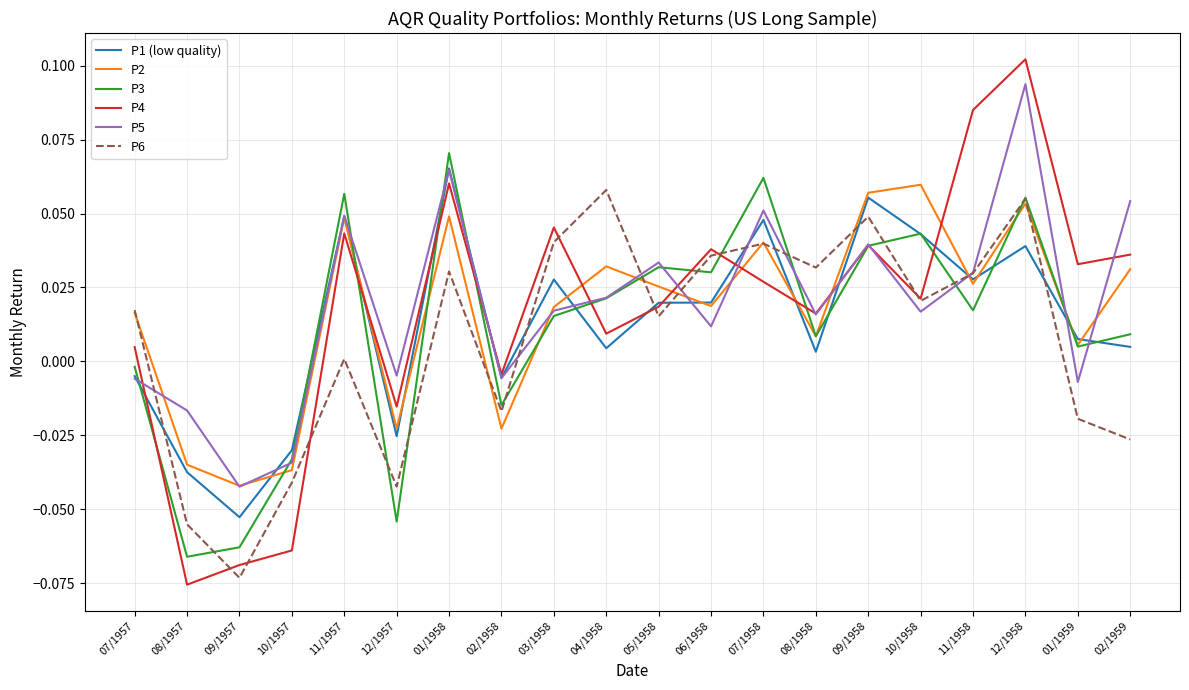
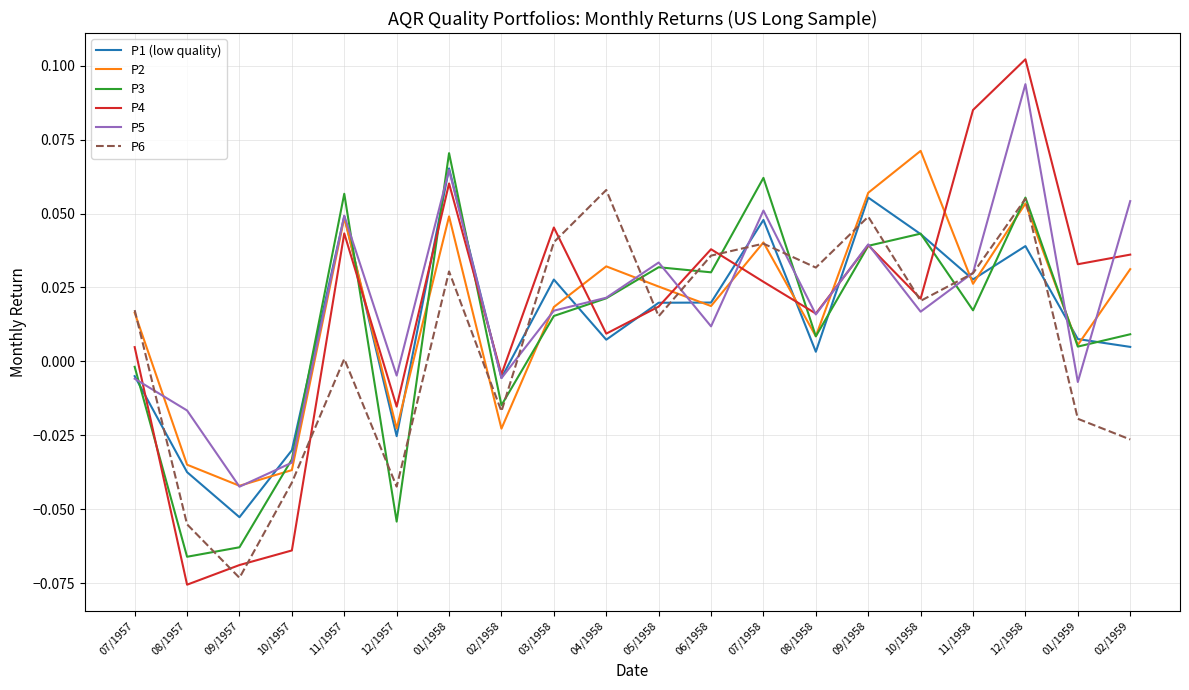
P1 (low quality), 04/1958: 0.004 -> 0.007
P2, 10/1958: 0.060 -> 0.071
